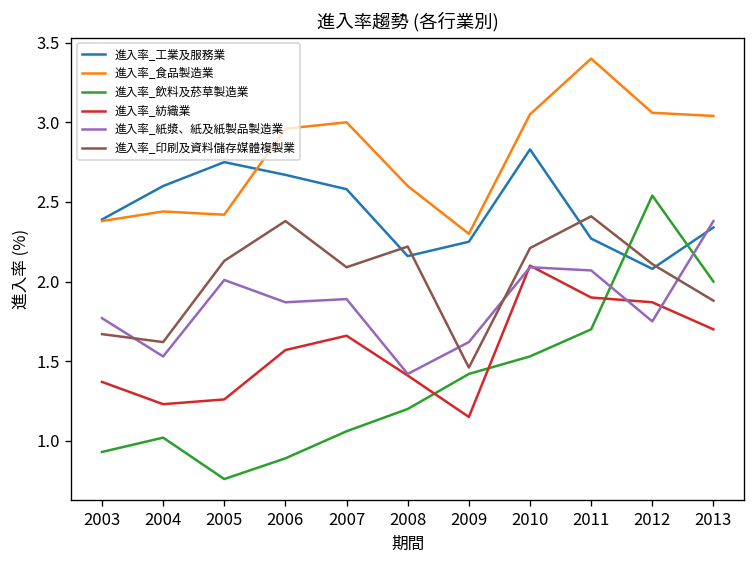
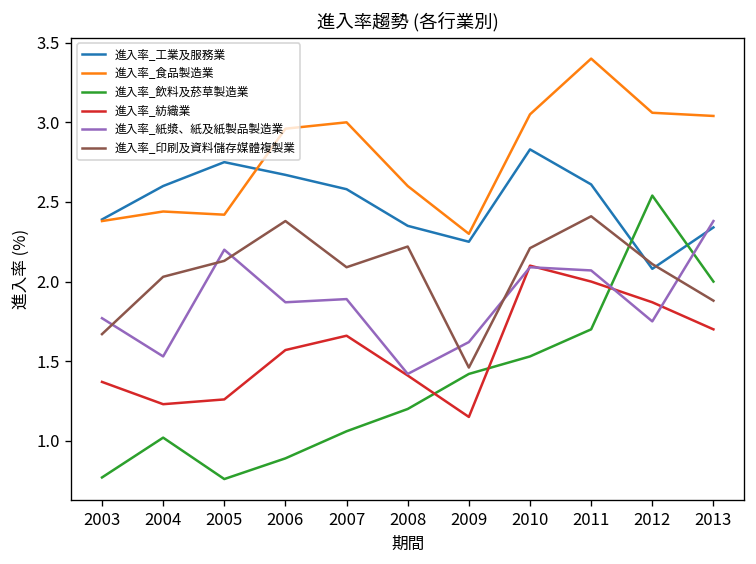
進入率_飲料及菸草製造業, 2003: 0.93 -> 0.77
進入率_印刷及資料儲存媒體複製業, 2004: 1.62 -> 2.03
進入率_紙漿、紙及紙製品製造業, 2005: 2.01 -> 2.20
進入率_工業及服務業, 2008: 2.16 -> 2.35
進入率_工業及服務業, 2011: 2.27 -> 2.61
進入率_紡織業, 2011: 1.9 -> 2.0
